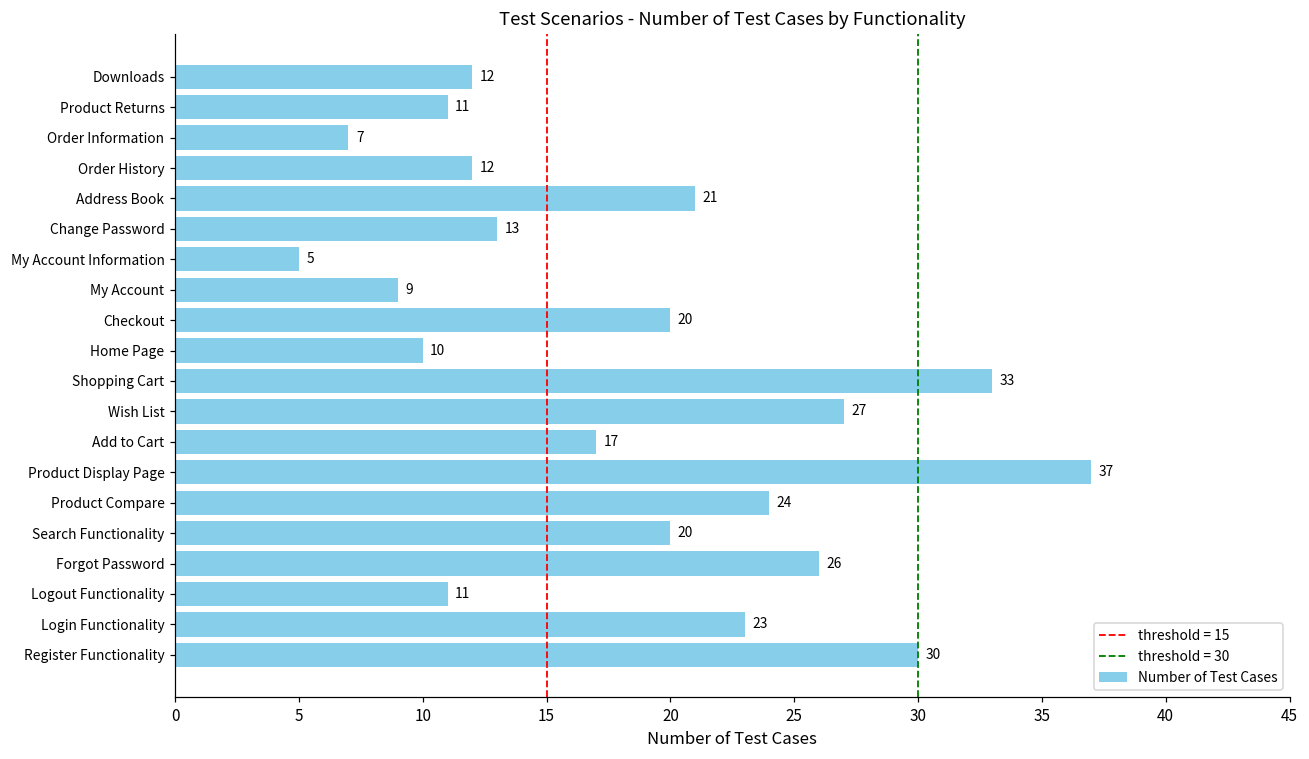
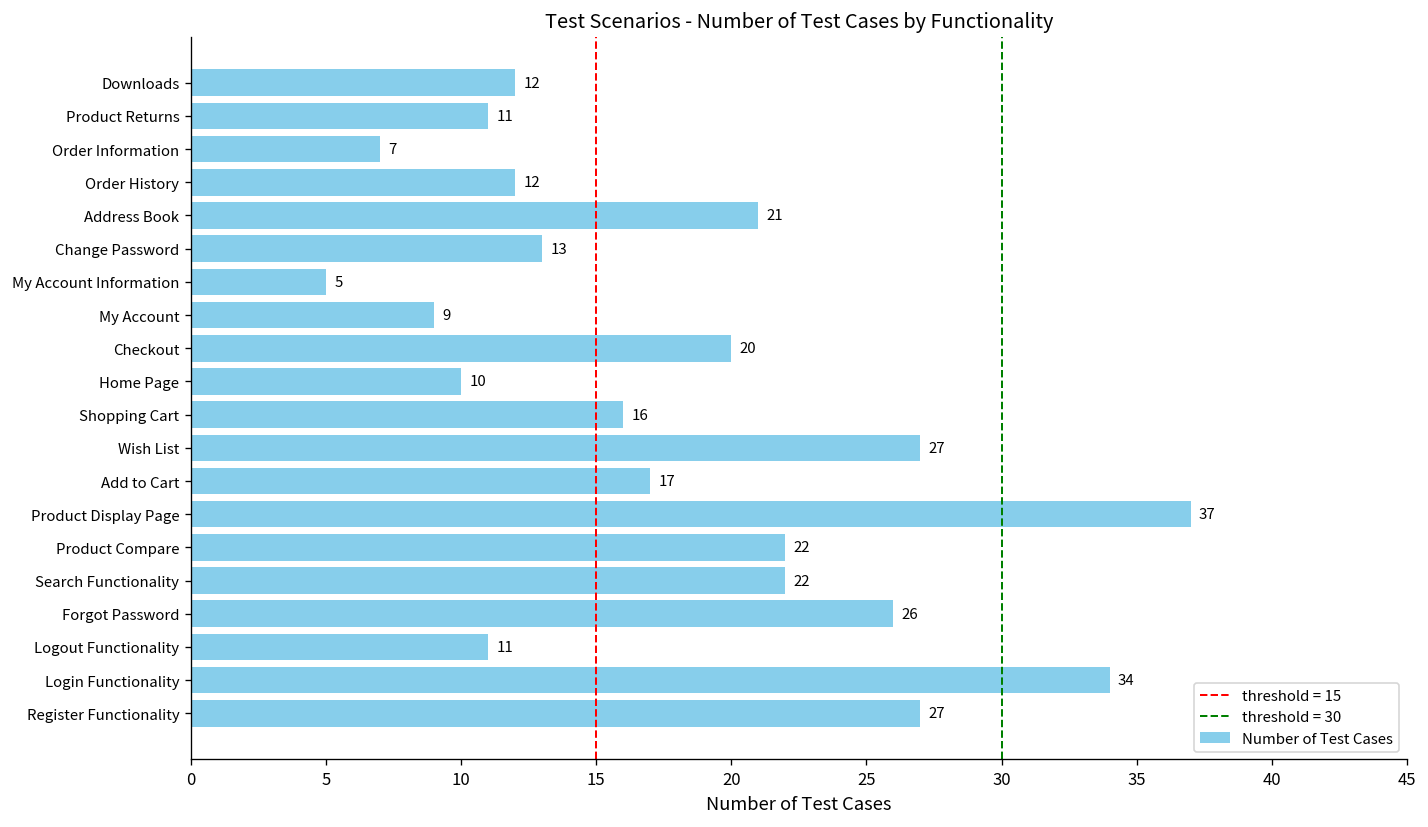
Shopping Cart: 33 -> 16
Product Compare: 24 -> 22
Search Functionality: 20 -> 22
Login Functionality: 23 -> 34
Register Functionality: 30 -> 27
